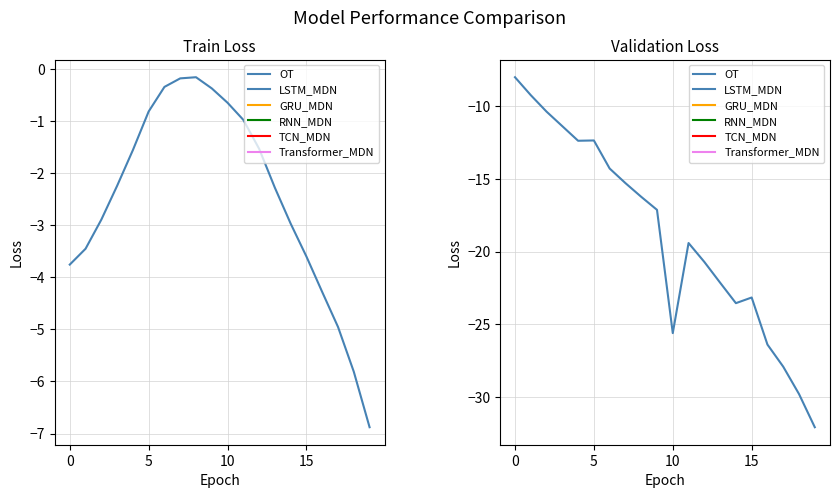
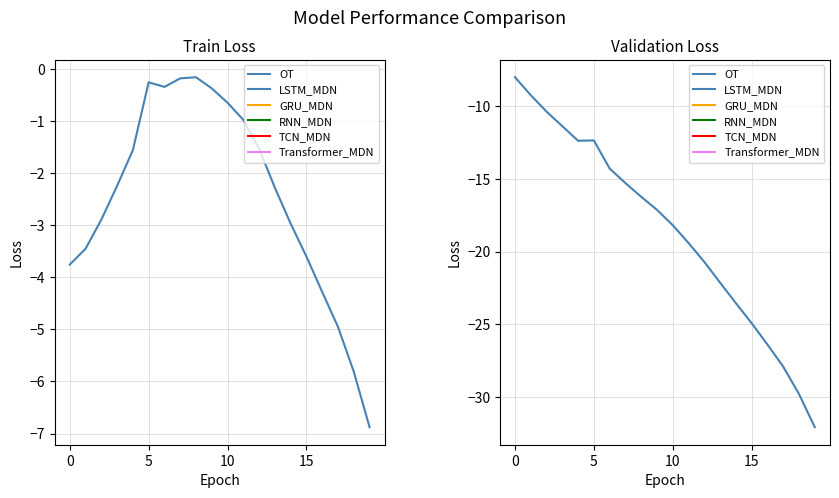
Train Loss, 5: -0.8 -> -0.3
Validation Loss, 10: -25.6 -> -18.2
Validation Loss, 15: -23.2 -> -24.9
